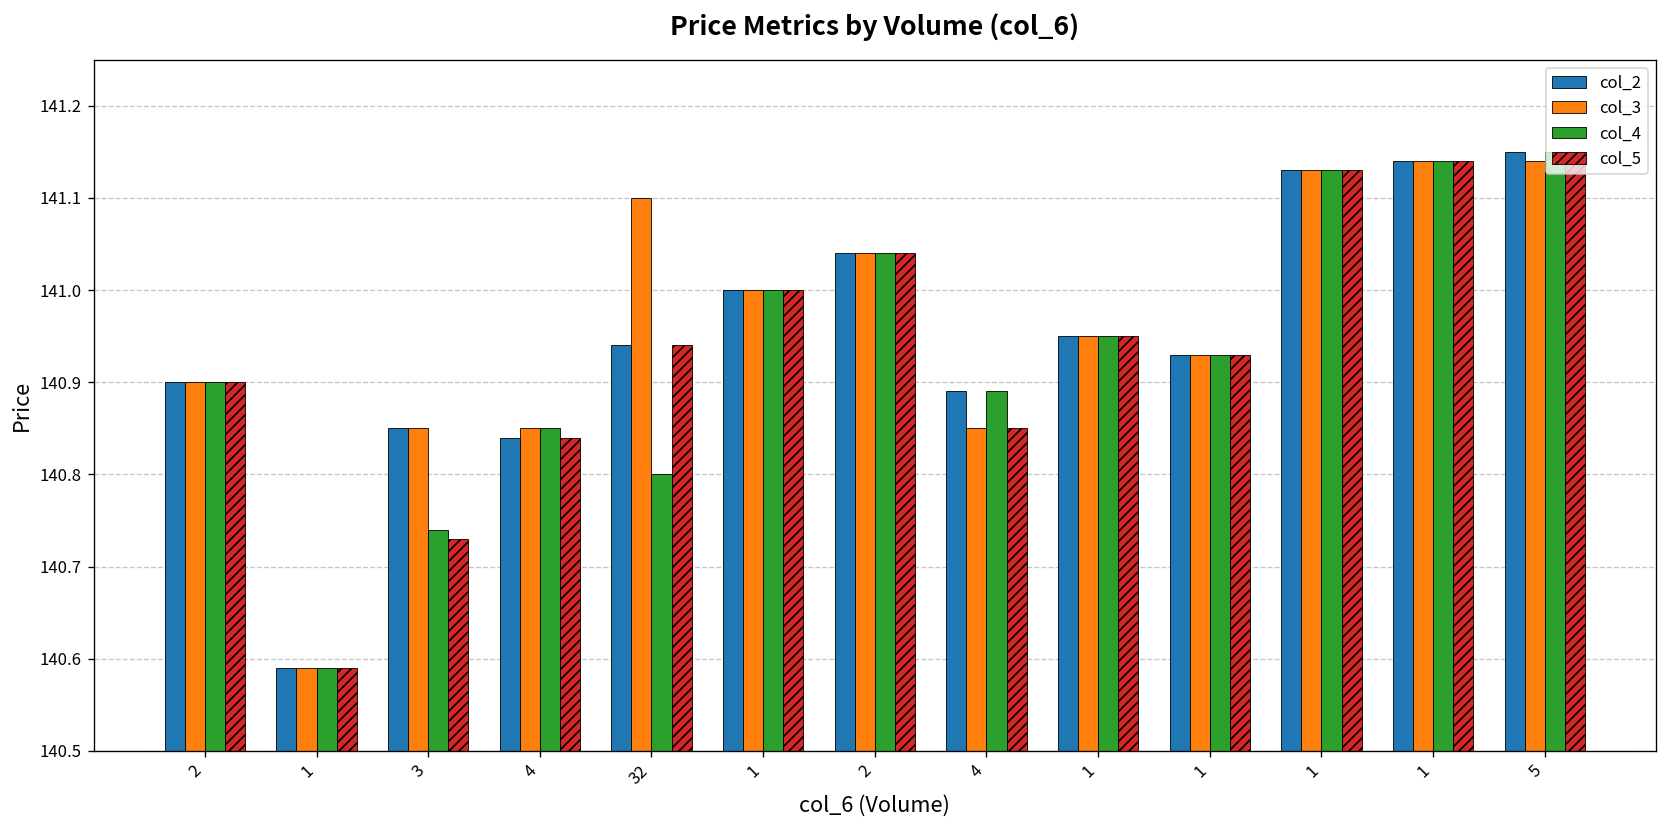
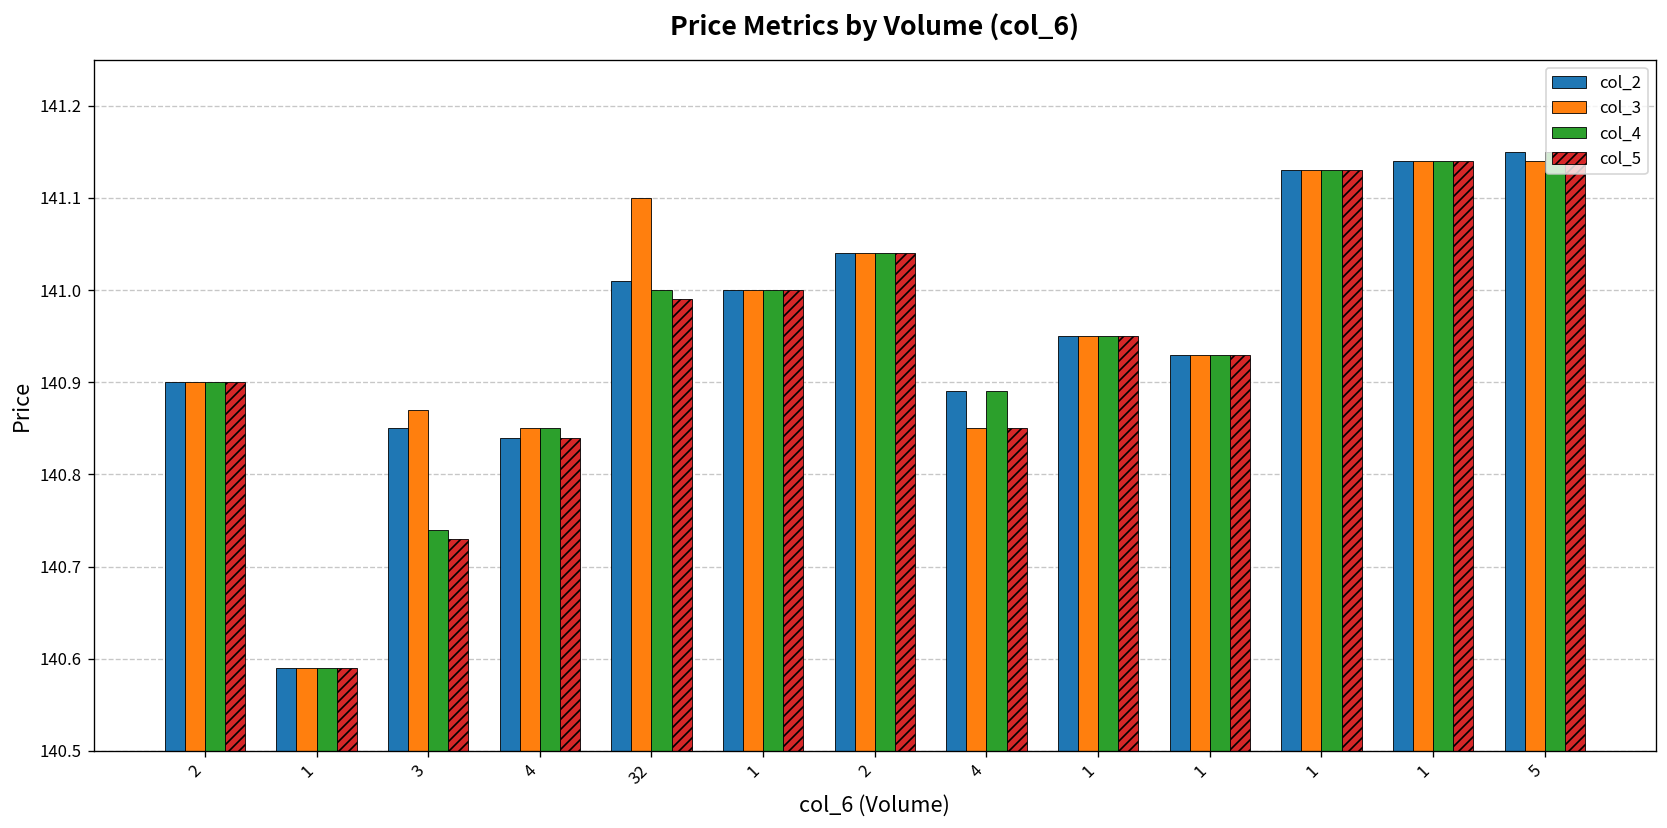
col_3, 3: 140.85 -> 140.87
col_2, 32: 140.94 -> 141.01
col_4, 32: 140.8 -> 141.0
col_5, 32: 140.94 -> 140.99
